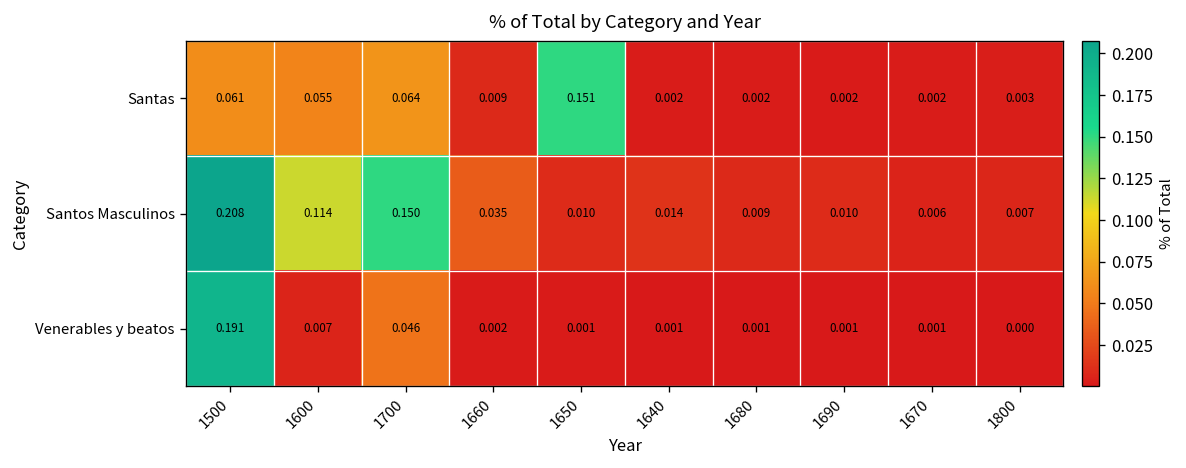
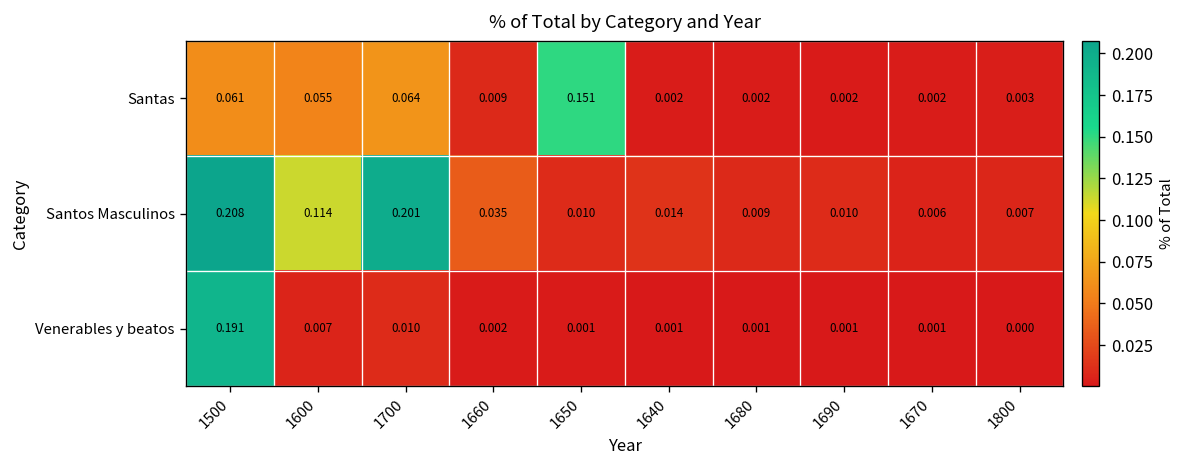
Santos Masculinos, 1700: 0.150 -> 0.201
Venerables y beatos, 1700: 0.046 -> 0.010
